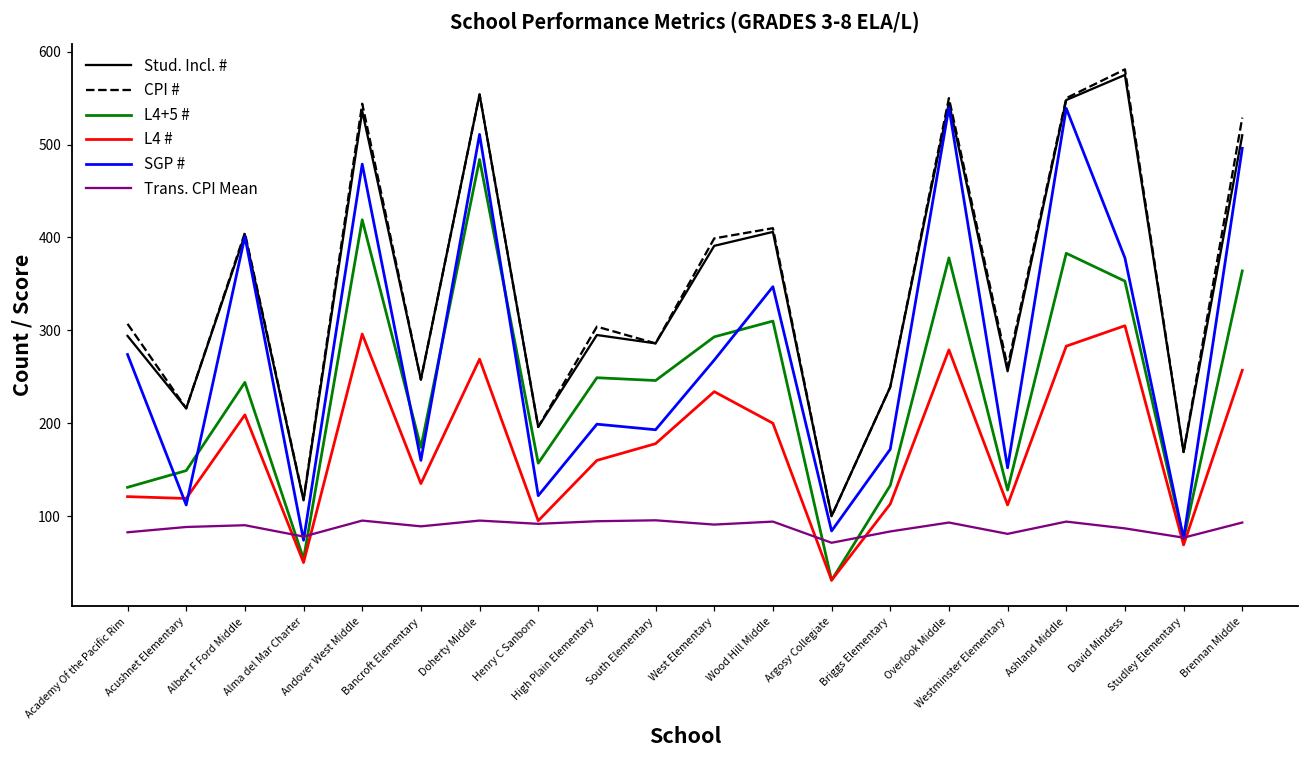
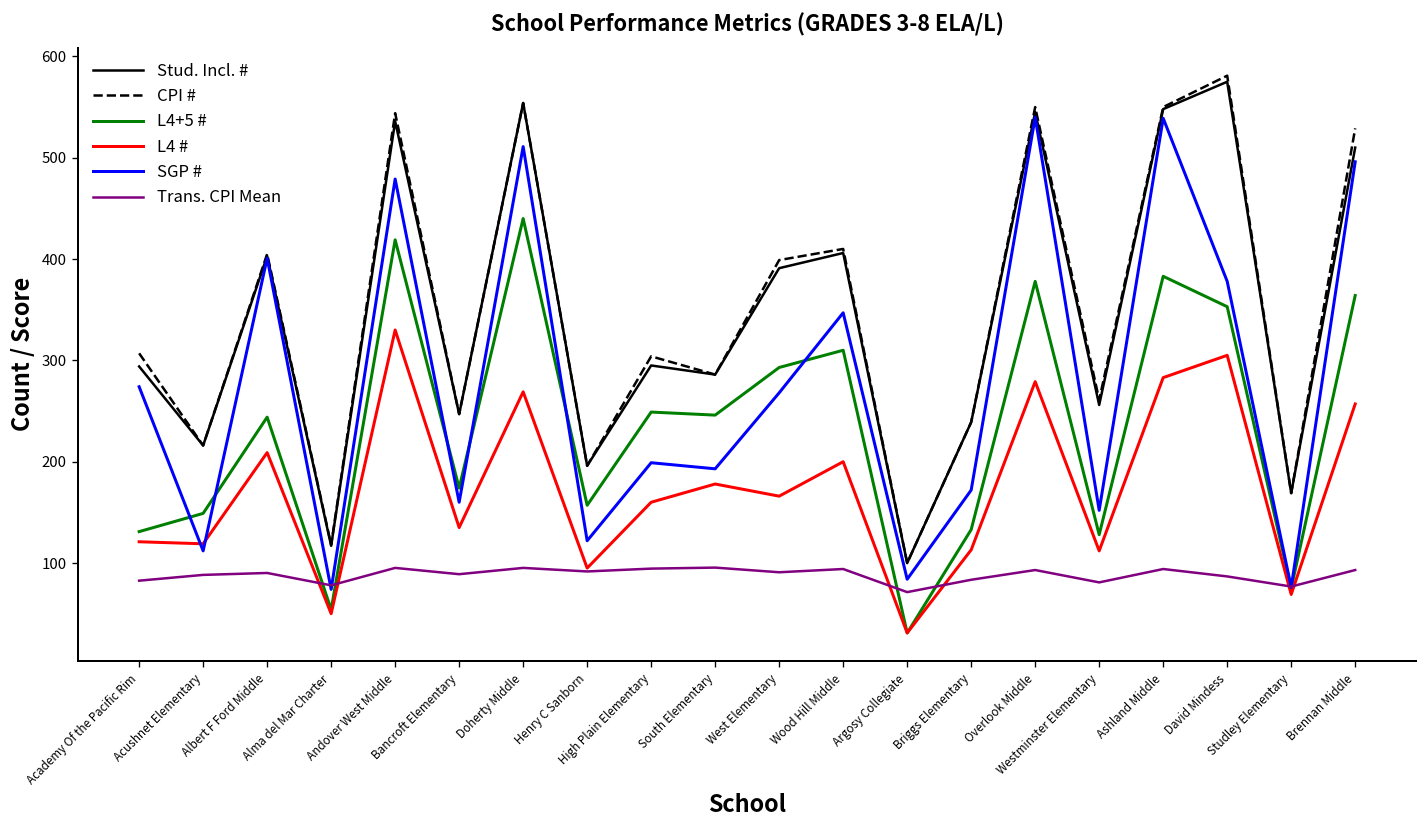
L4 #, Andover West Middle: 300 -> 330
L4+5 #, Doherty Middle: 480 -> 440
L4 #, West Elementary: 230 -> 170
